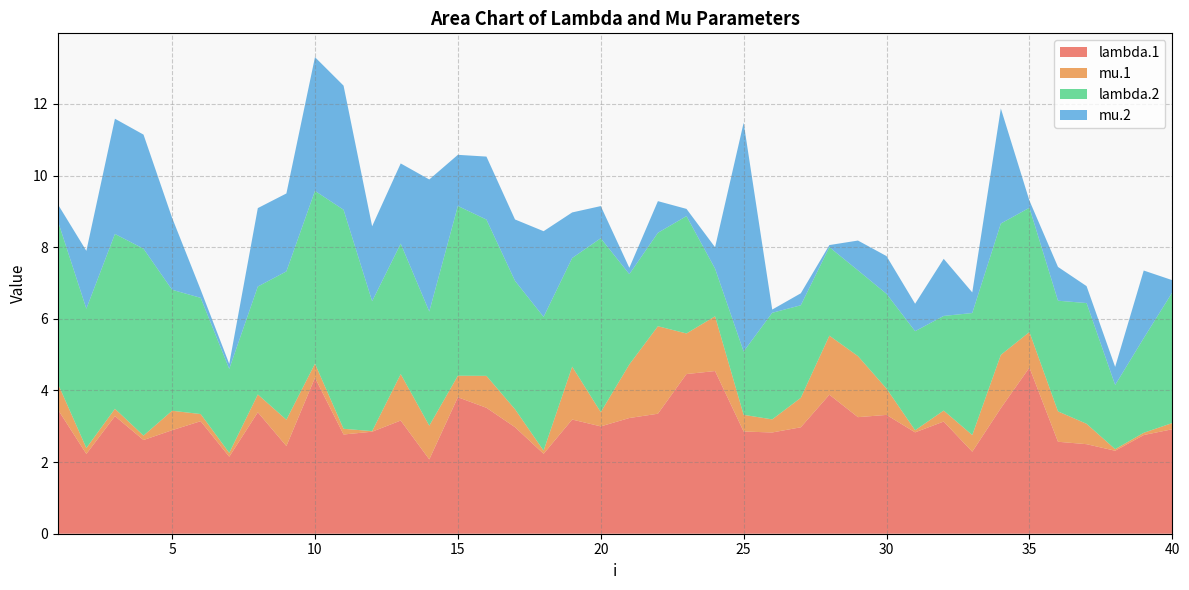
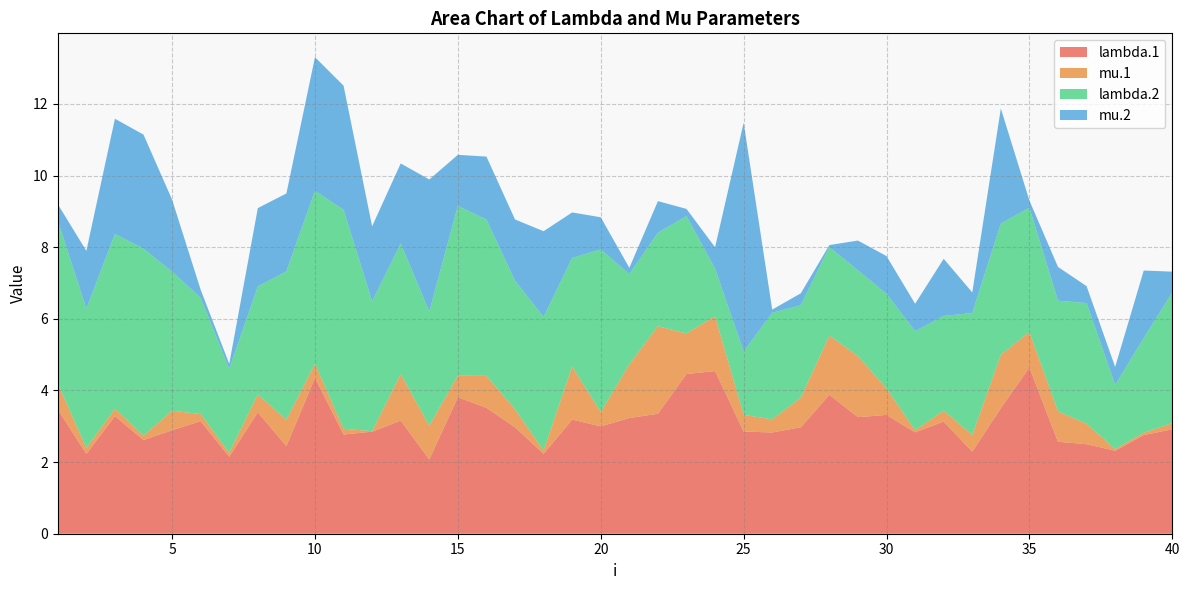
lambda.2, 5: 3.4 -> 3.9
lambda.2, 20: 4.9 -> 4.5
mu.2, 40: 0.3 -> 0.6
